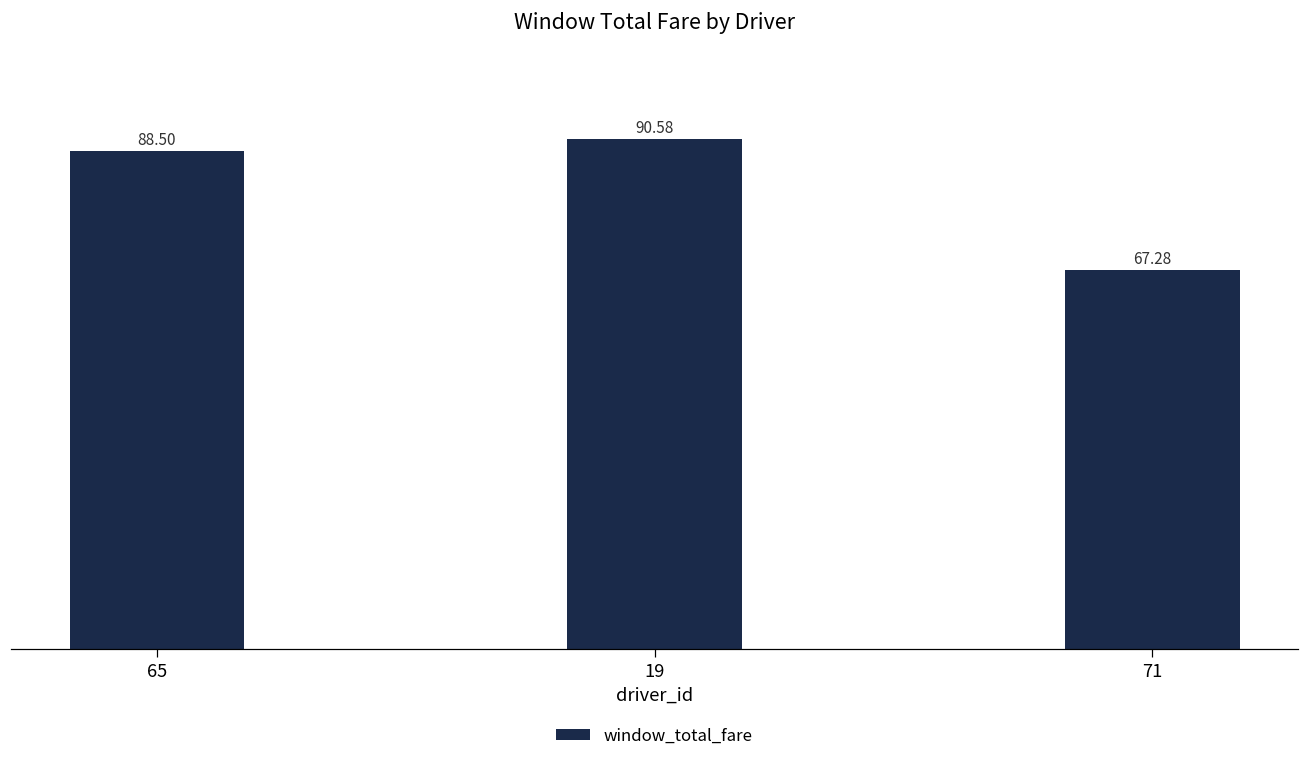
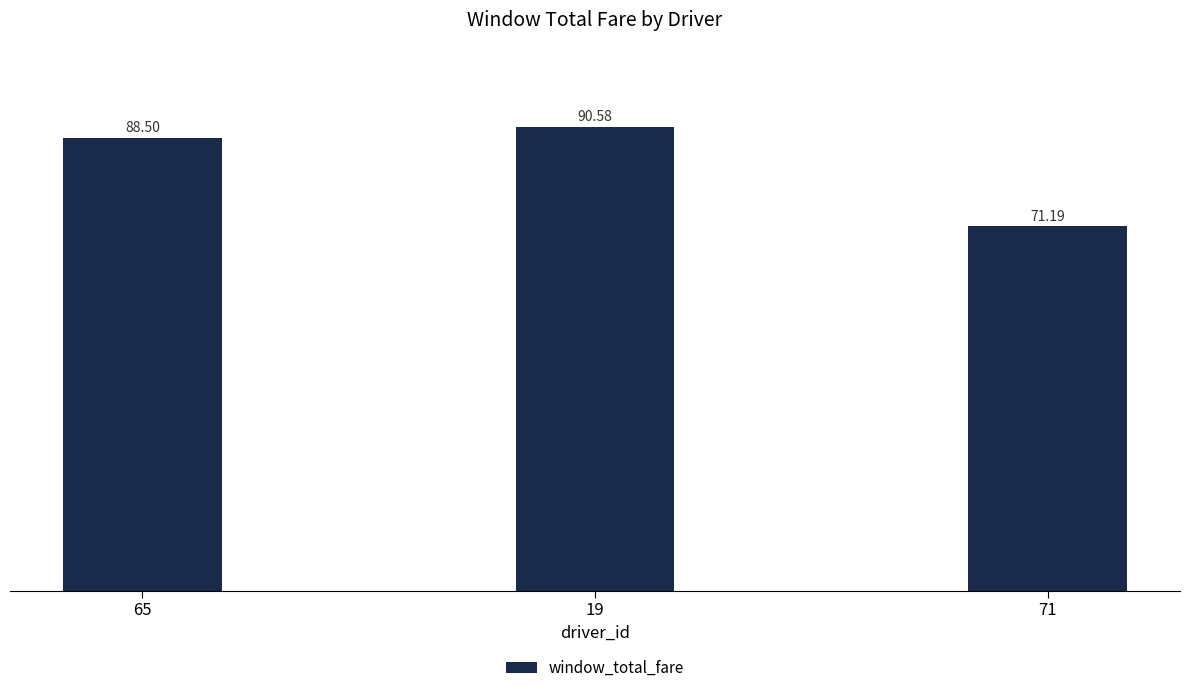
71: 67.28 -> 71.19
